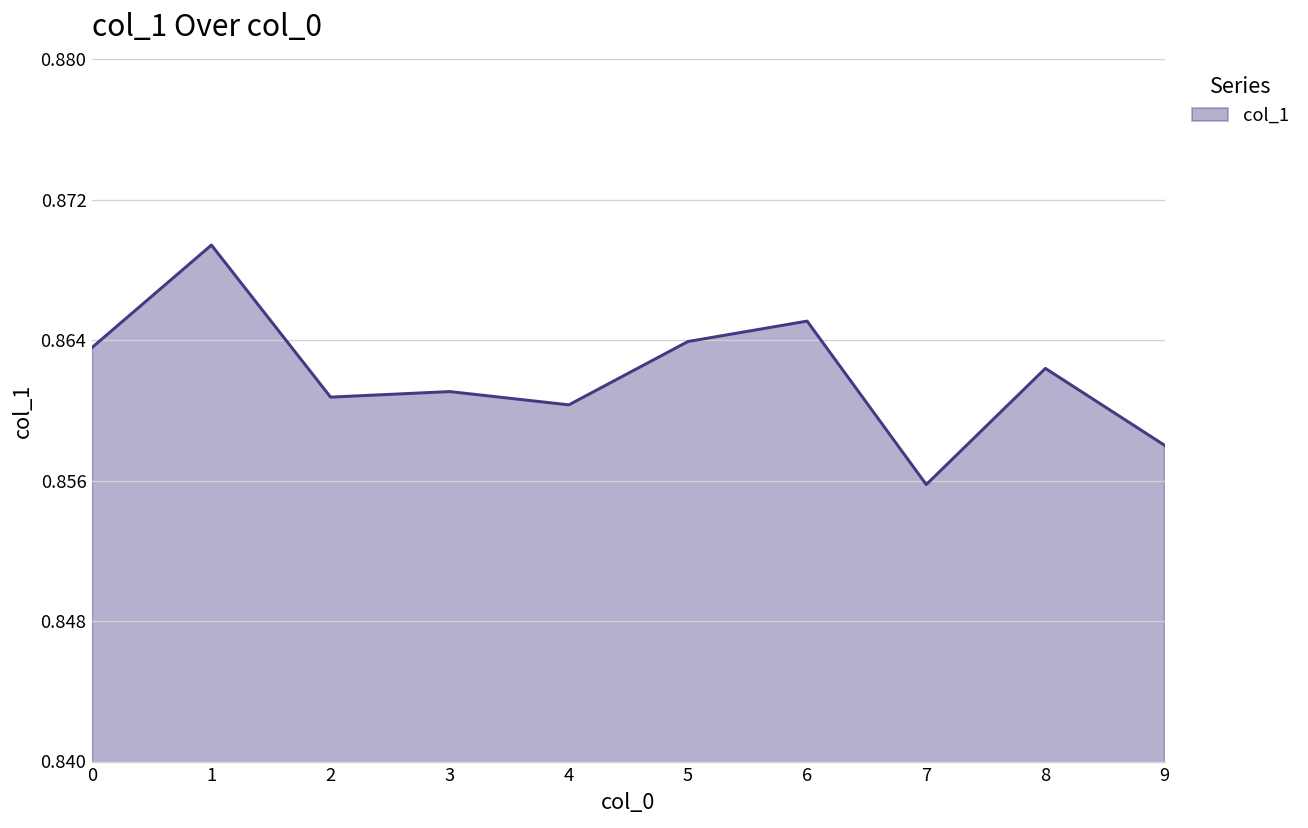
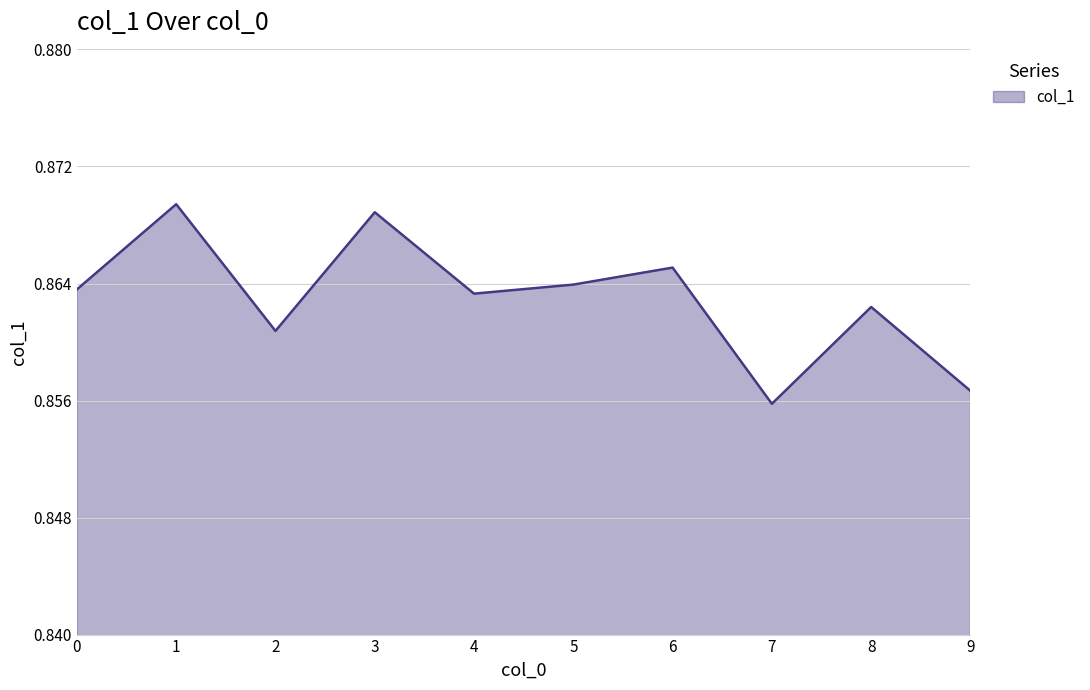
3: 0.8611 -> 0.8689
4: 0.8603 -> 0.8633
9: 0.8580 -> 0.8567
